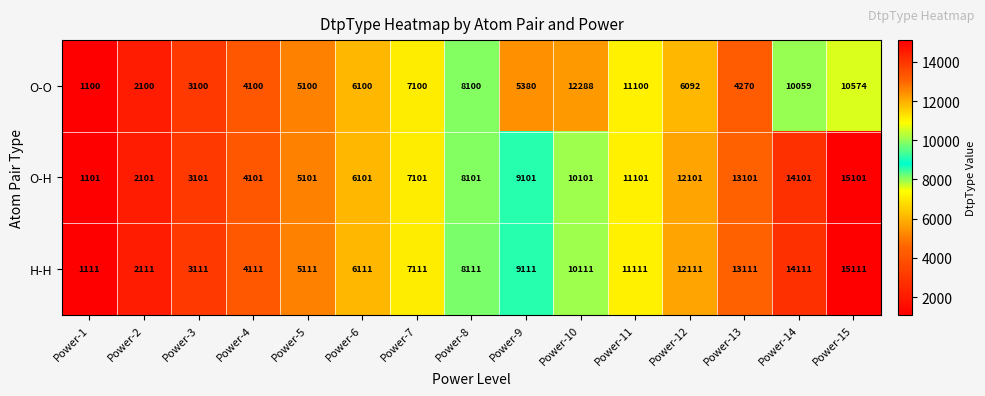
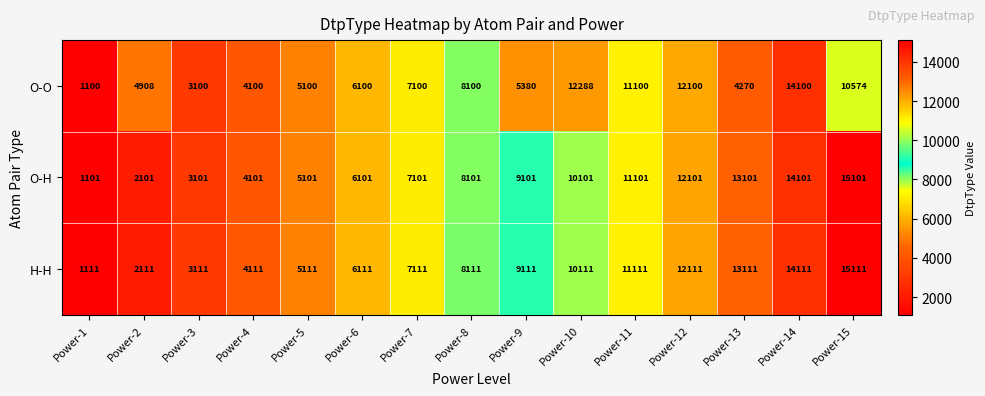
O-O, Power-2: 2100 -> 4908
O-O, Power-12: 6092 -> 12100
O-O, Power-14: 10059 -> 14100
